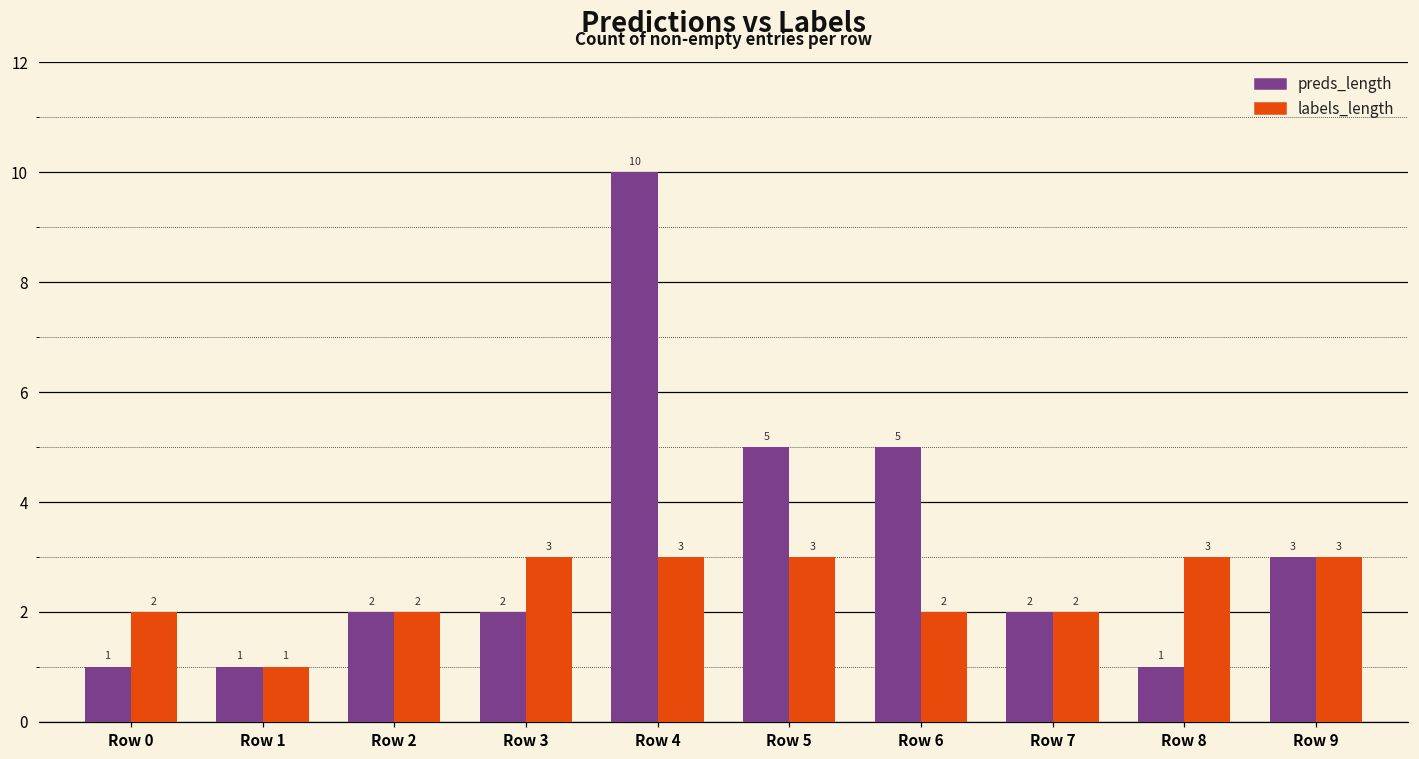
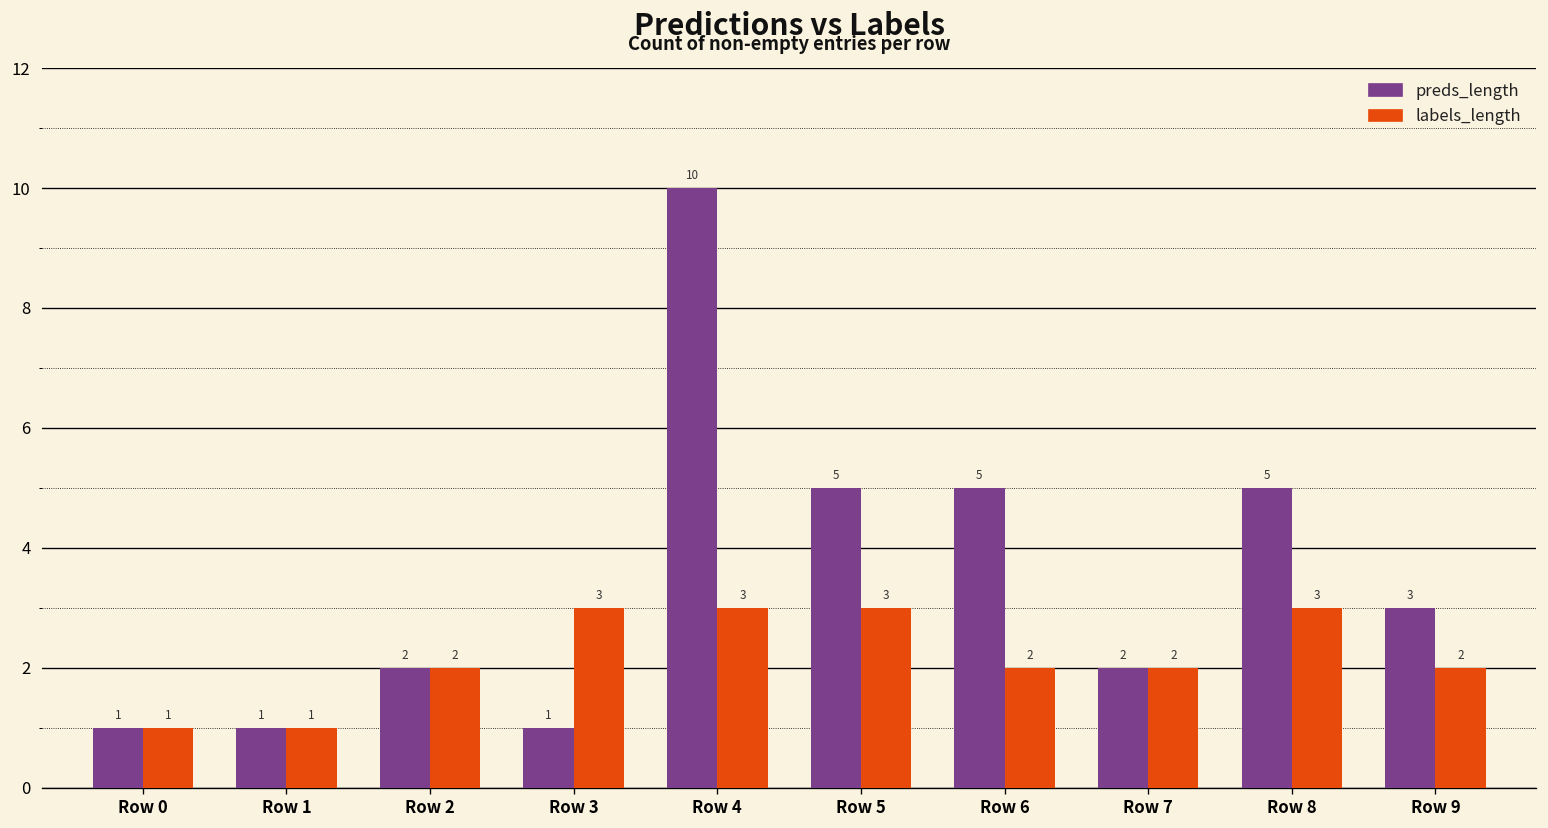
labels_length, Row 0: 2 -> 1
preds_length, Row 3: 2 -> 1
preds_length, Row 8: 1 -> 5
labels_length, Row 9: 3 -> 2
